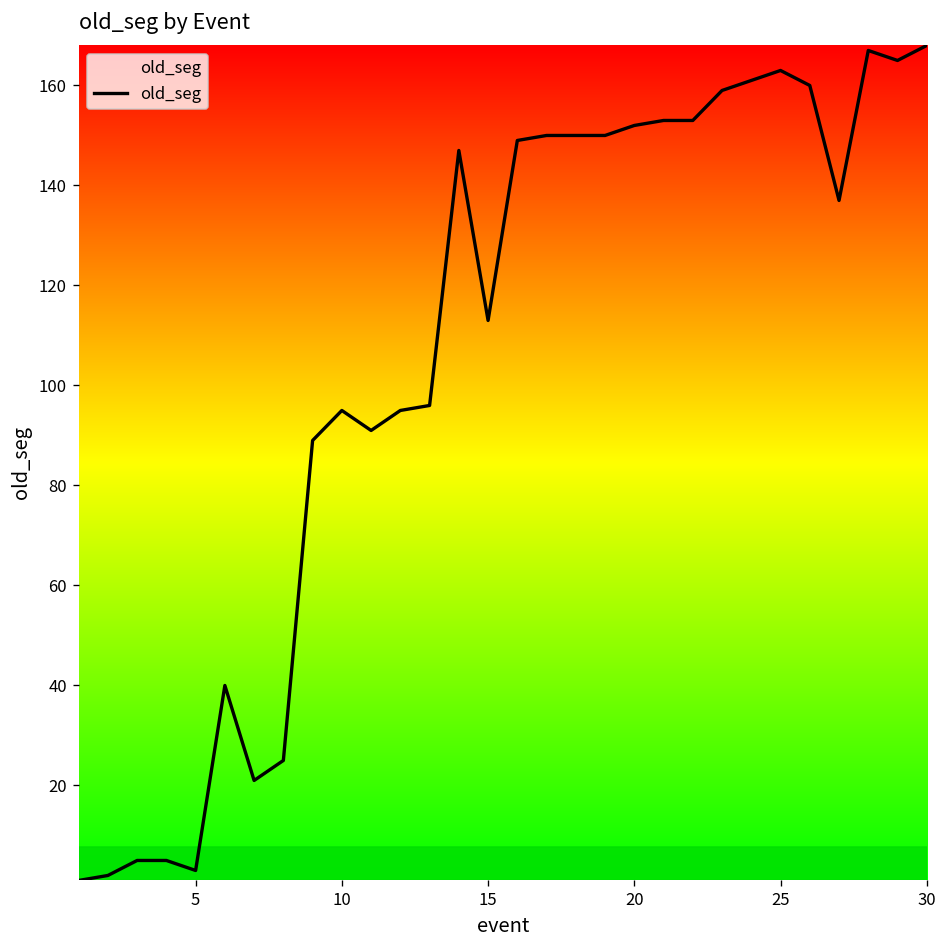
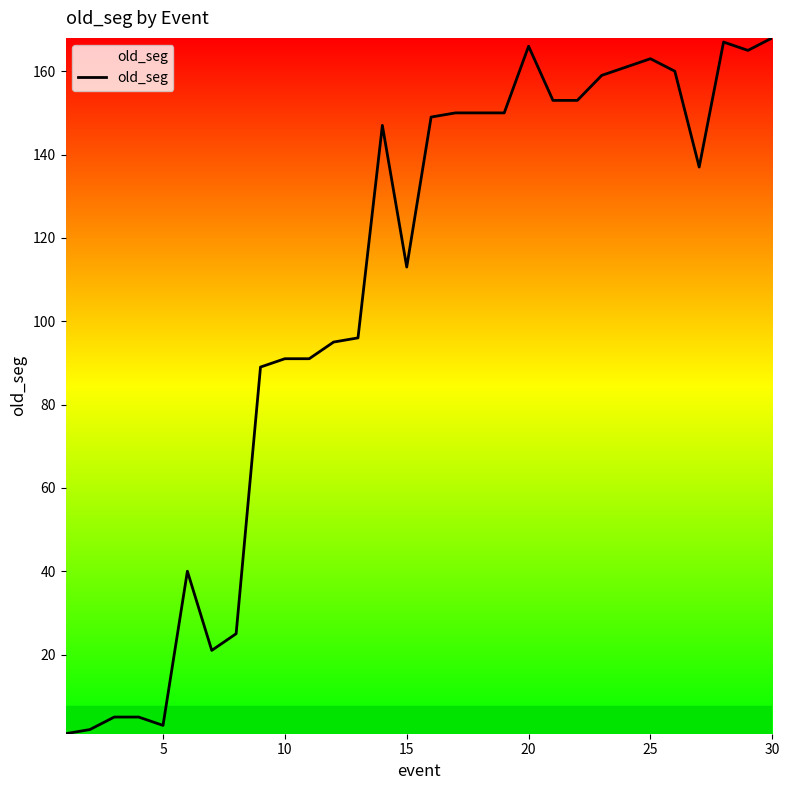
10: 95 -> 91
20: 152 -> 166
